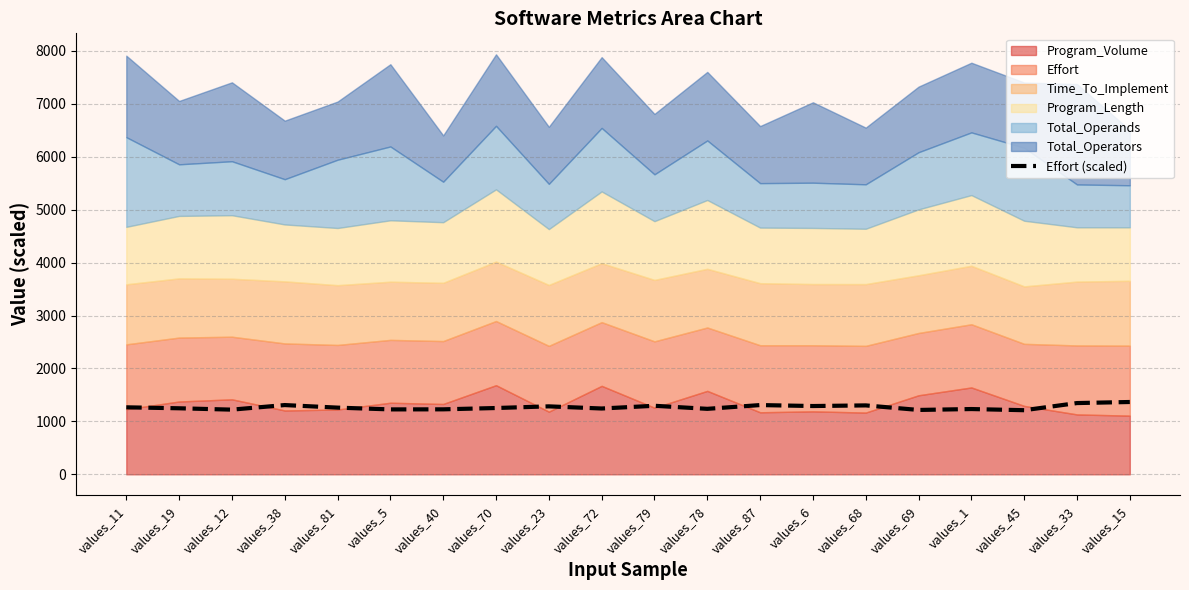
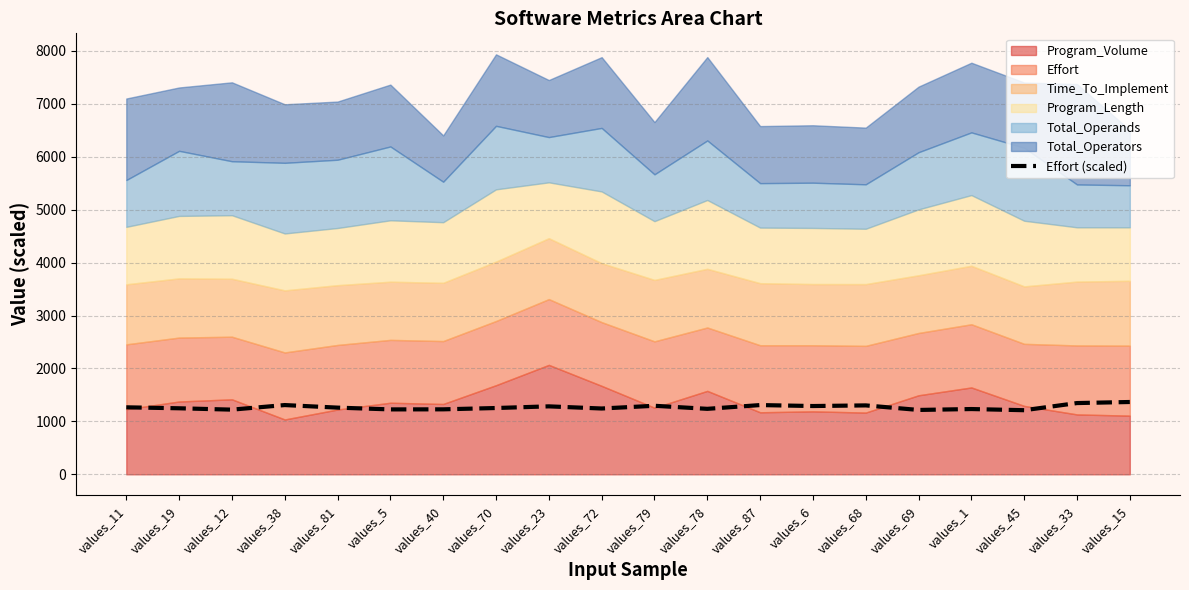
Total_Operands, values_11: 1700 -> 900
Total_Operands, values_19: 1000 -> 1200
Program_Volume, values_38: 1200 -> 1000
Total_Operands, values_38: 900 -> 1300
Total_Operators, values_5: 1600 -> 1200
Program_Volume, values_23: 1200 -> 2100
Total_Operators, values_79: 1100 -> 1000
Total_Operators, values_78: 1300 -> 1600
Total_Operators, values_6: 1500 -> 1100
